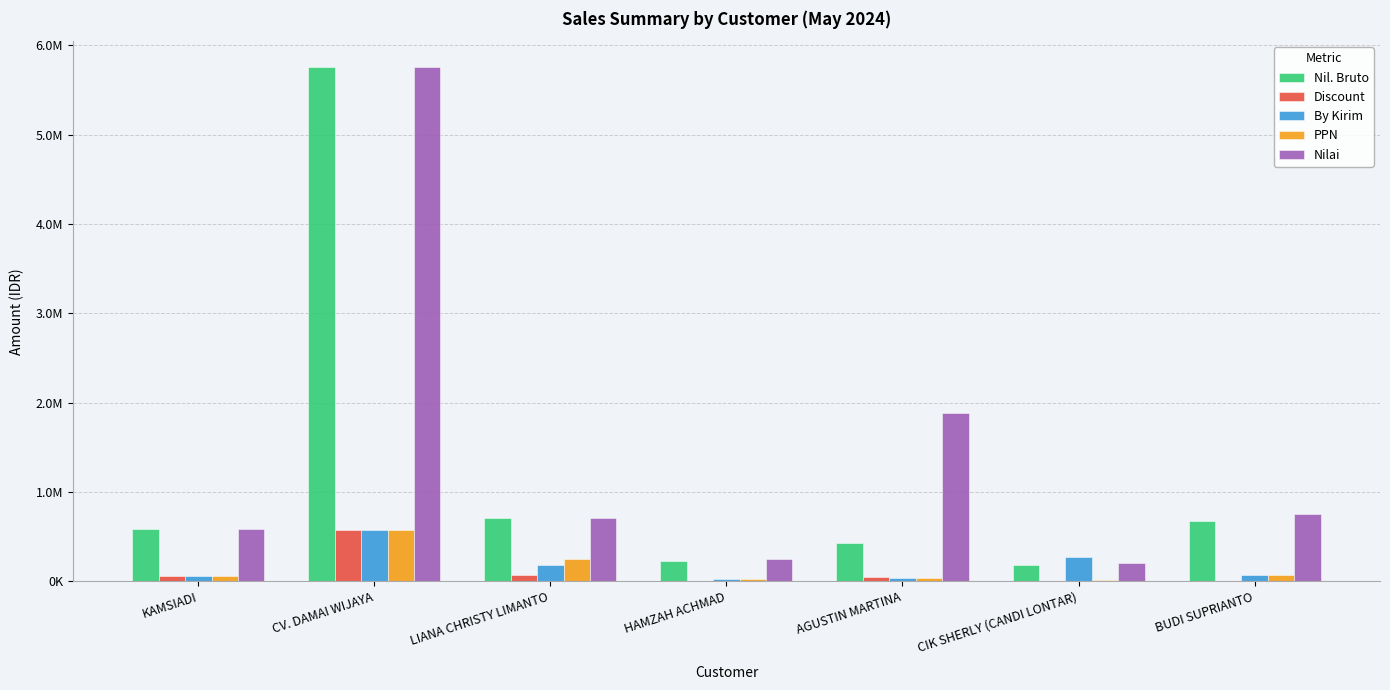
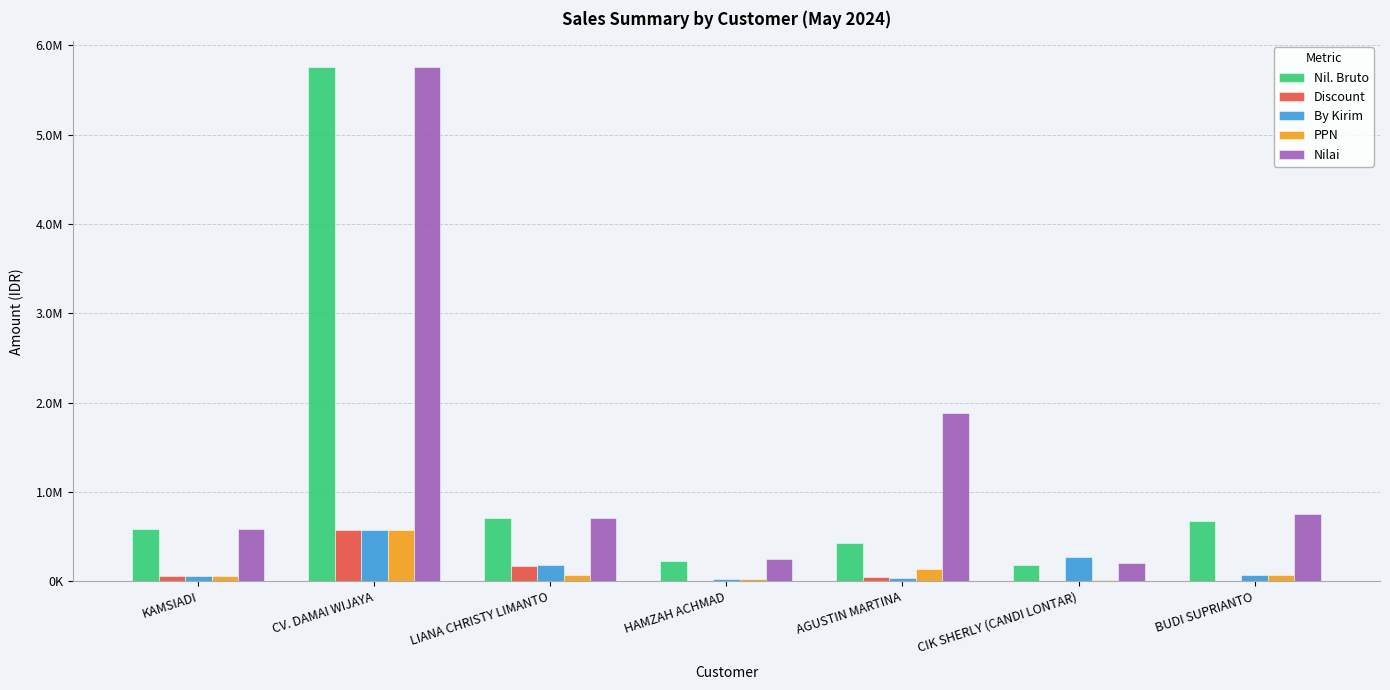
Discount, LIANA CHRISTY LIMANTO: 100000 -> 200000
PPN, LIANA CHRISTY LIMANTO: 300000 -> 100000
PPN, AGUSTIN MARTINA: 0 -> 100000
